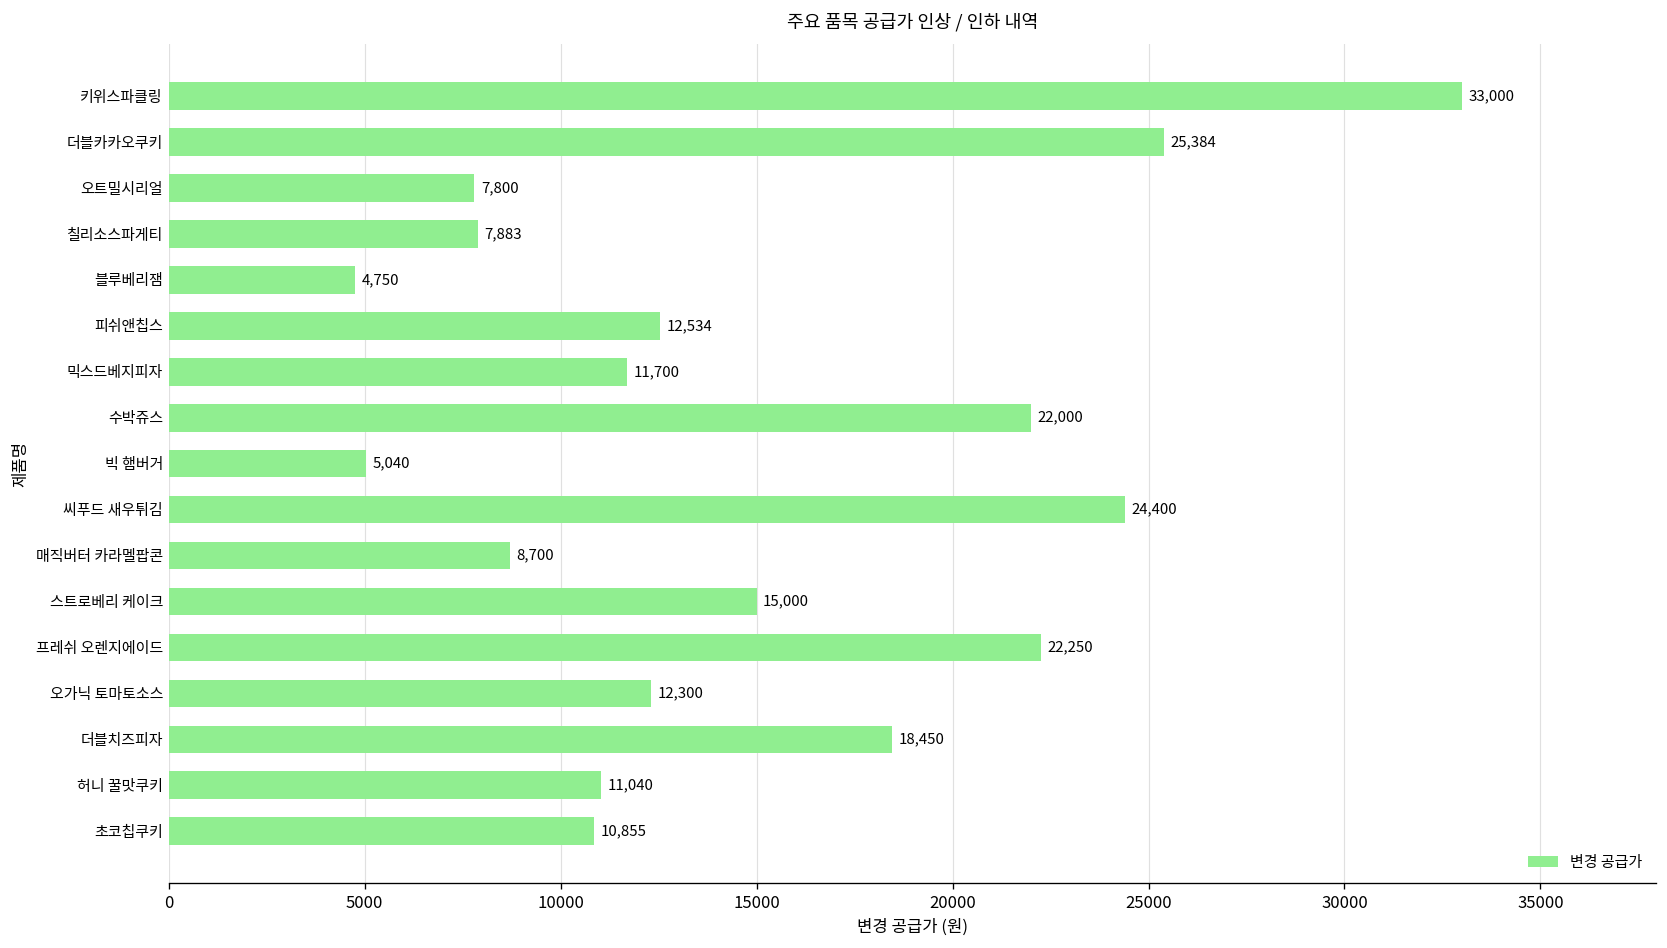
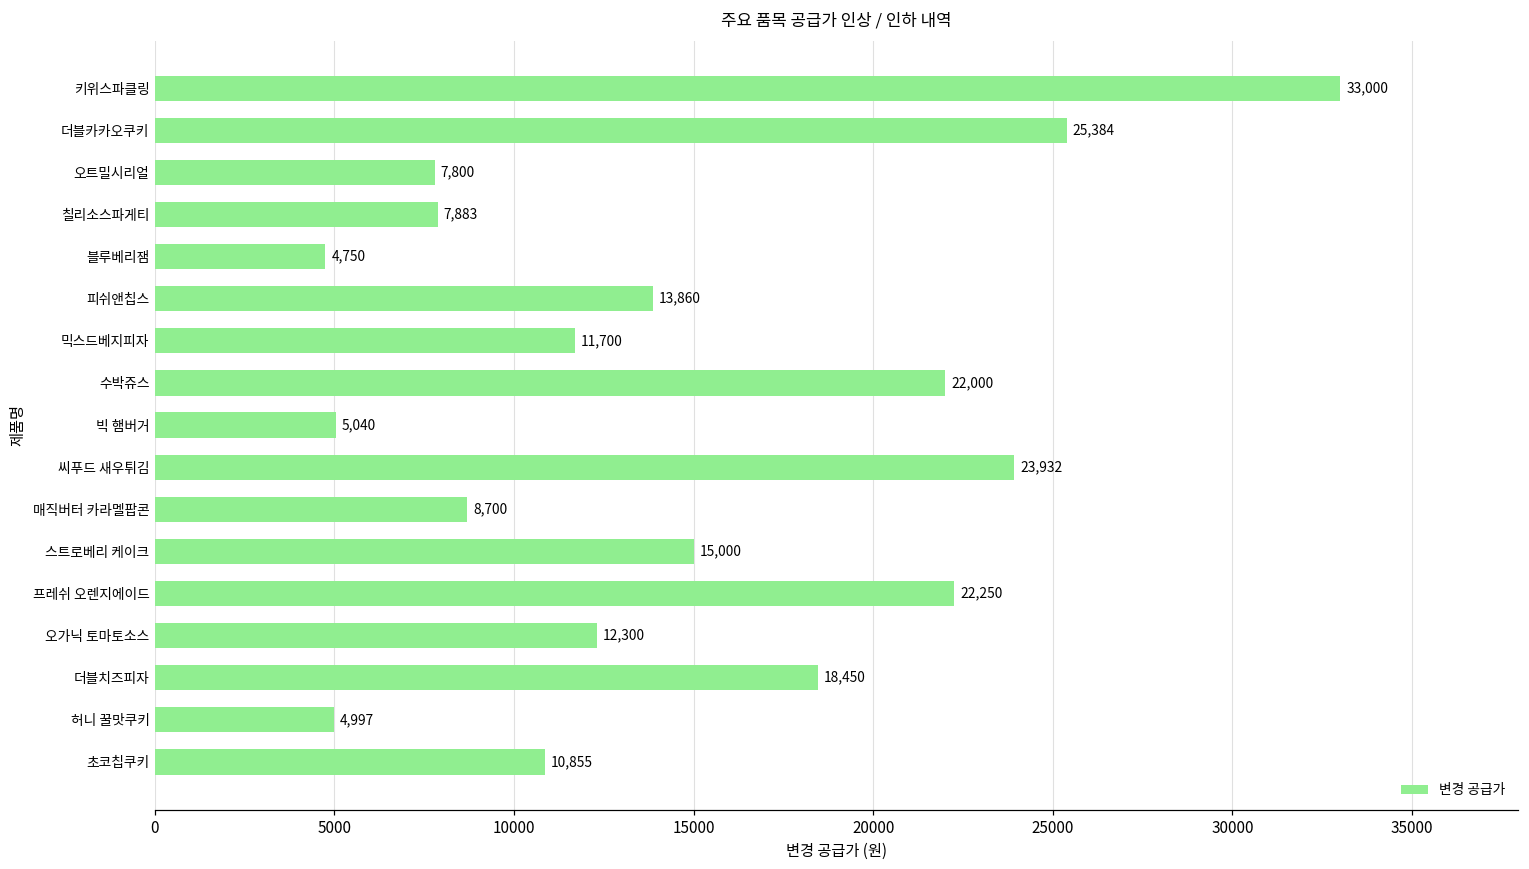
피쉬앤칩스: 12,534 -> 13,860
씨푸드 새우튀김: 24,400 -> 23,932
허니 꿀맛쿠키: 11,040 -> 4,997
